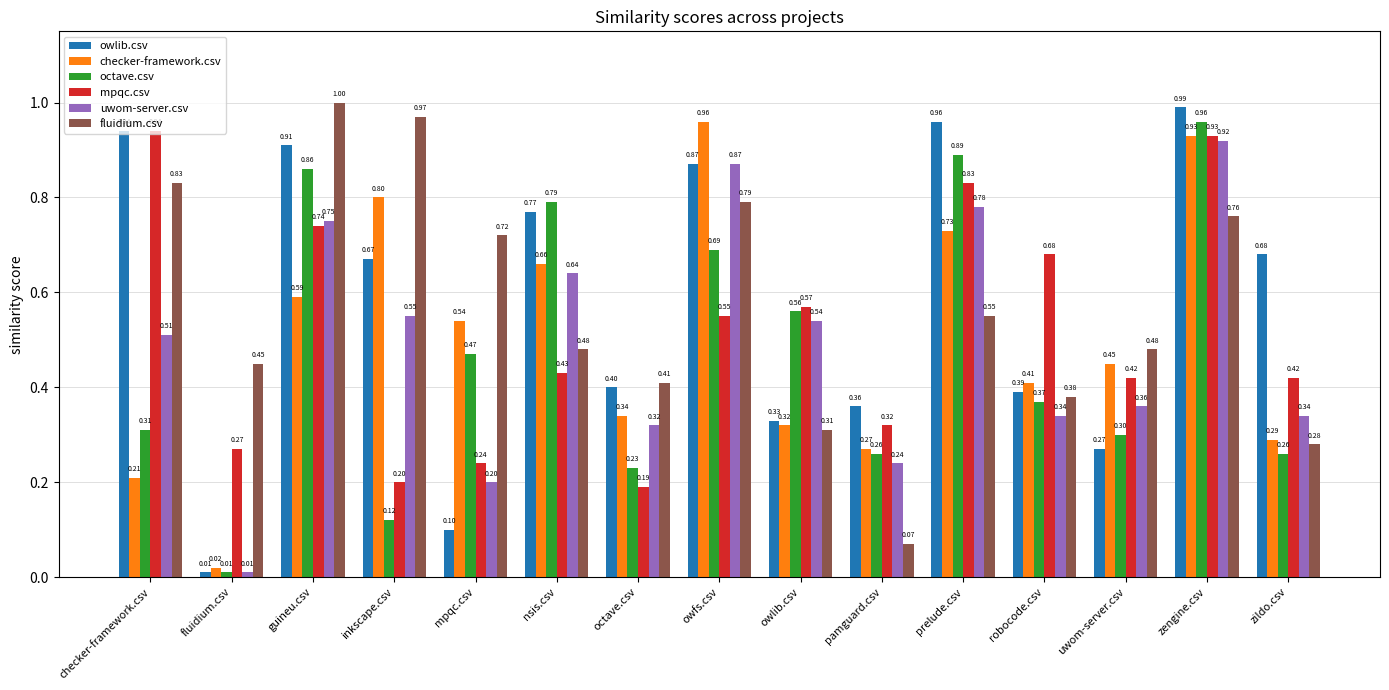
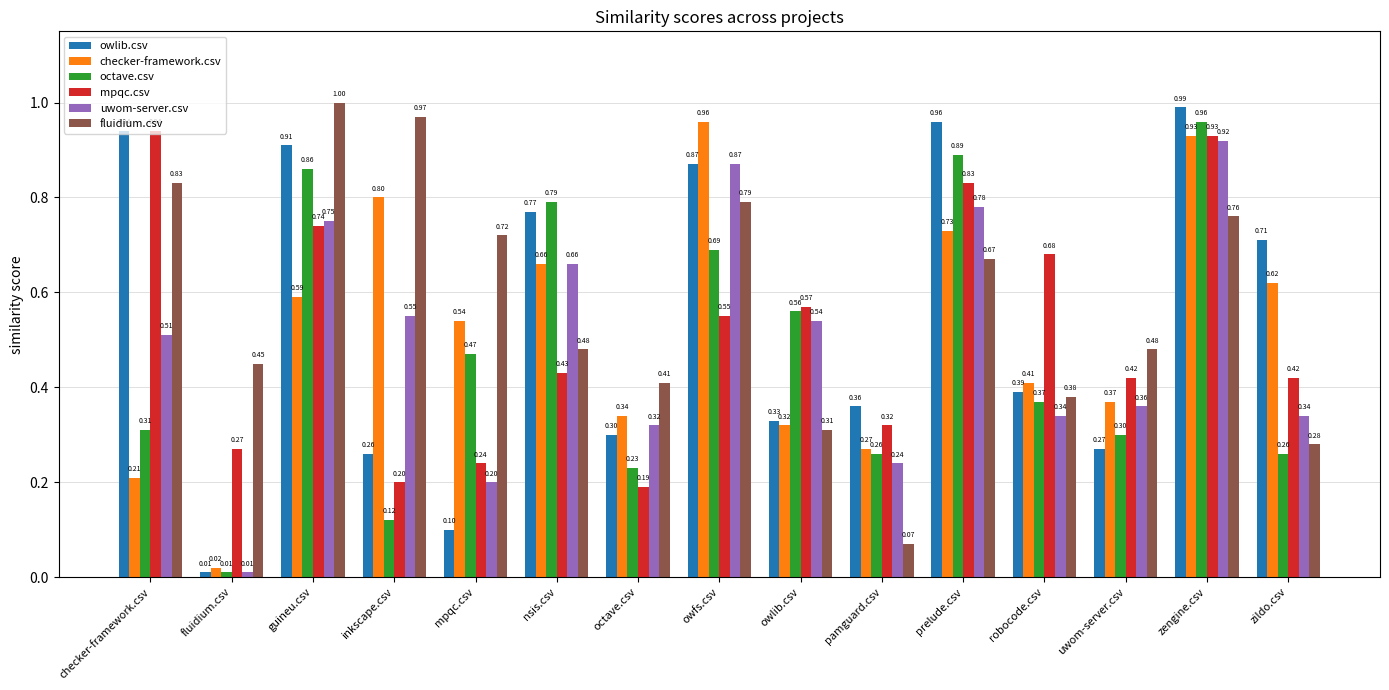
owlib.csv, inkscape.csv: 0.67 -> 0.26
uwom-server.csv, nsis.csv: 0.64 -> 0.66
owlib.csv, octave.csv: 0.40 -> 0.30
fluidium.csv, prelude.csv: 0.55 -> 0.67
checker-framework.csv, uwom-server.csv: 0.45 -> 0.37
owlib.csv, zildo.csv: 0.68 -> 0.71
checker-framework.csv, zildo.csv: 0.29 -> 0.62
